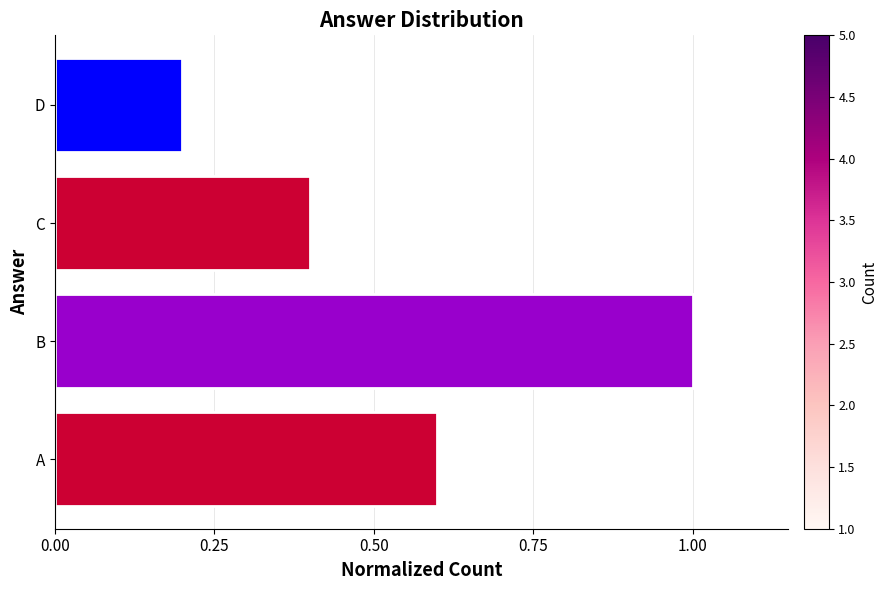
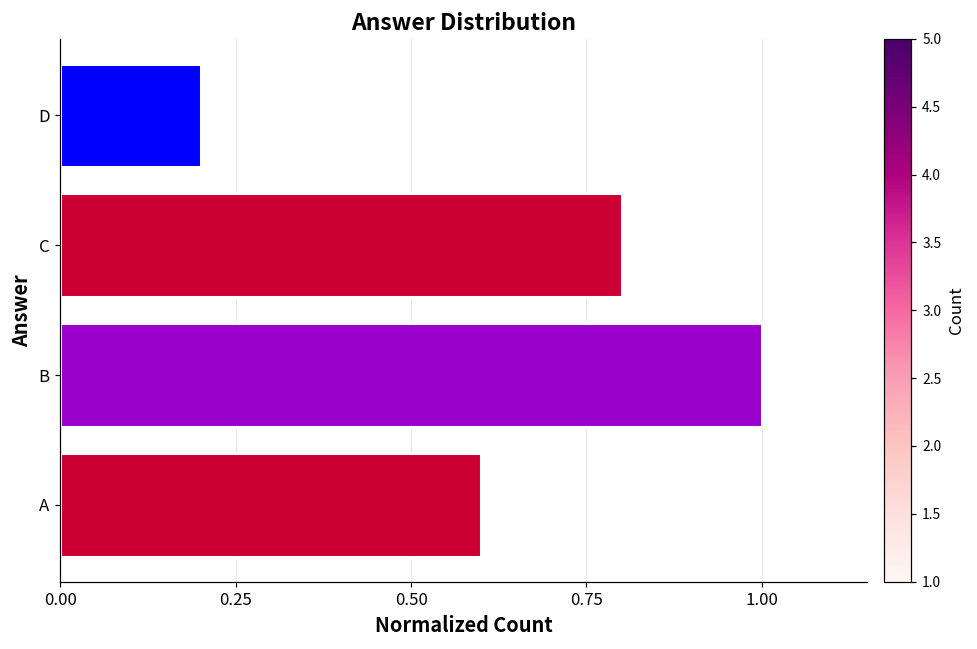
C: 0.40 -> 0.80
